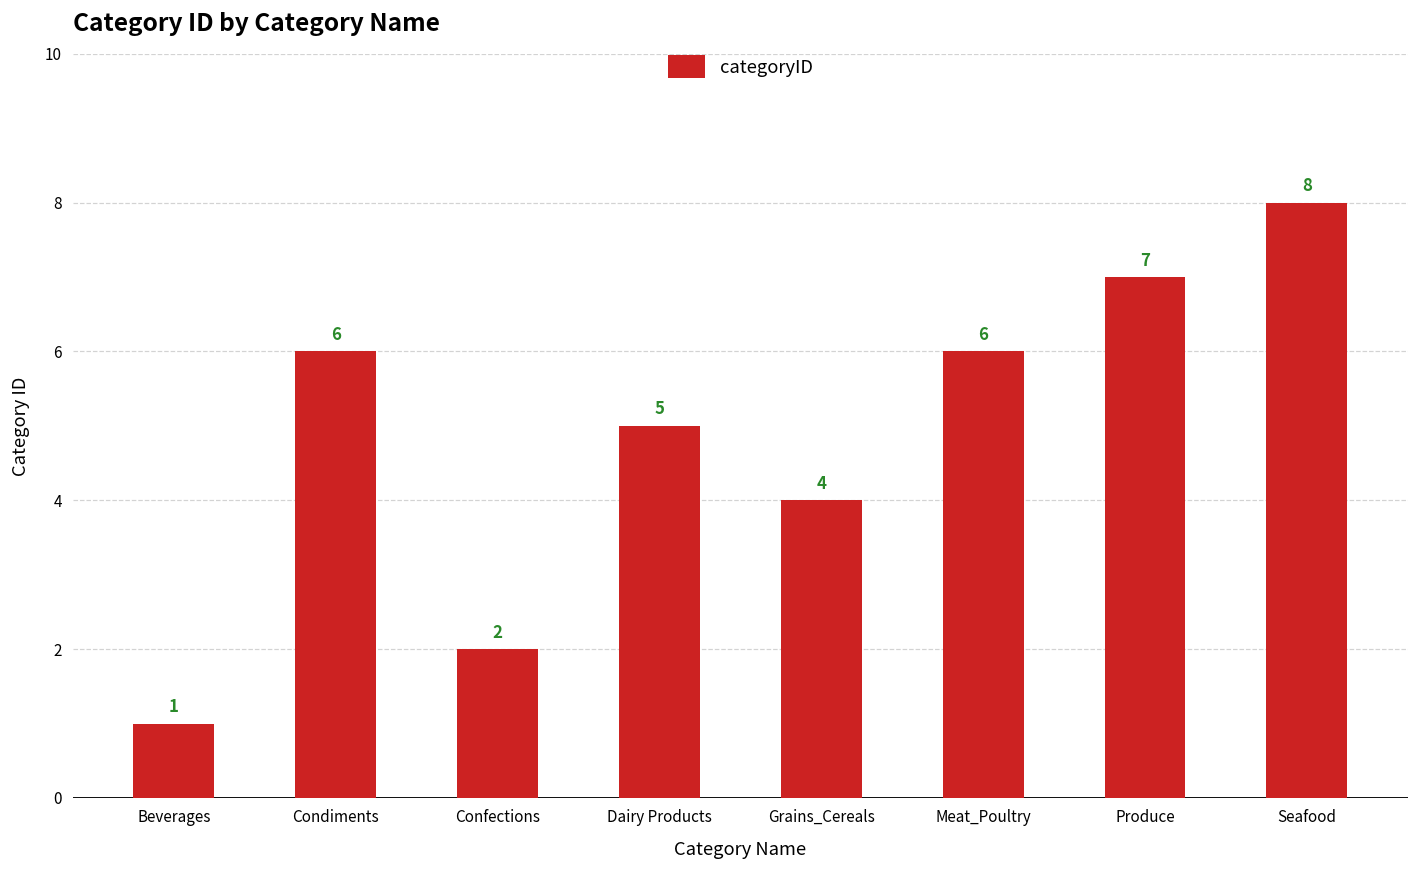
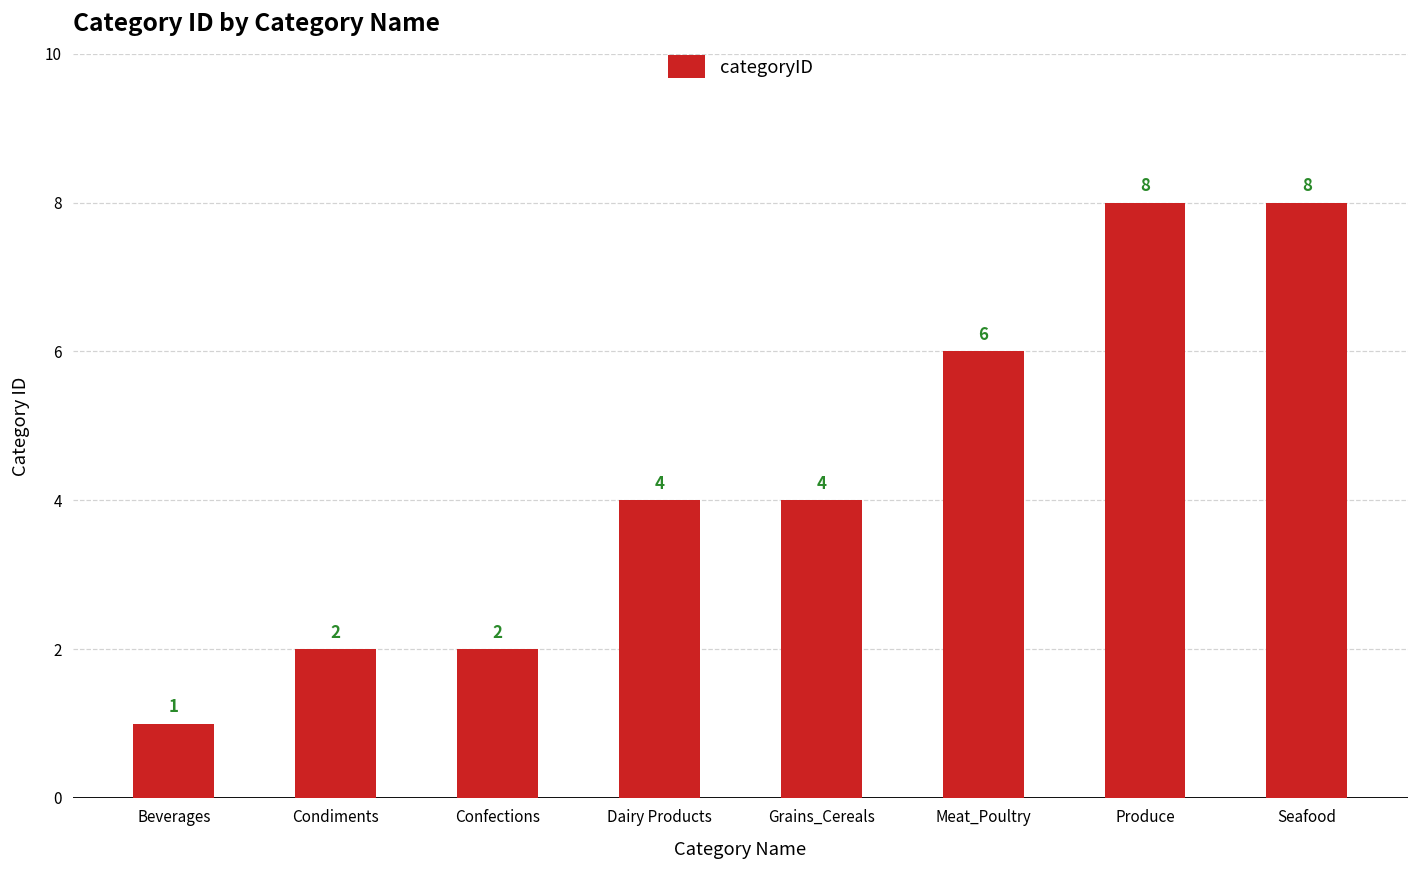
Condiments: 6 -> 2
Dairy Products: 5 -> 4
Produce: 7 -> 8
